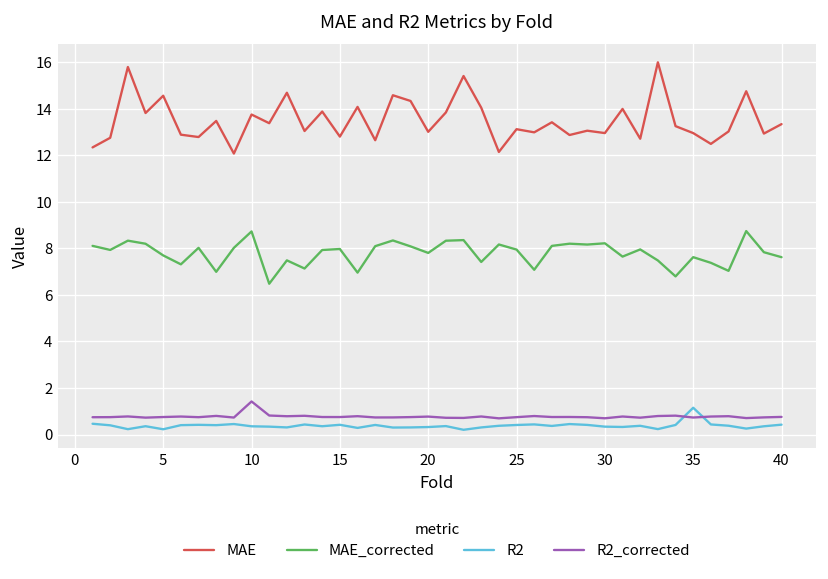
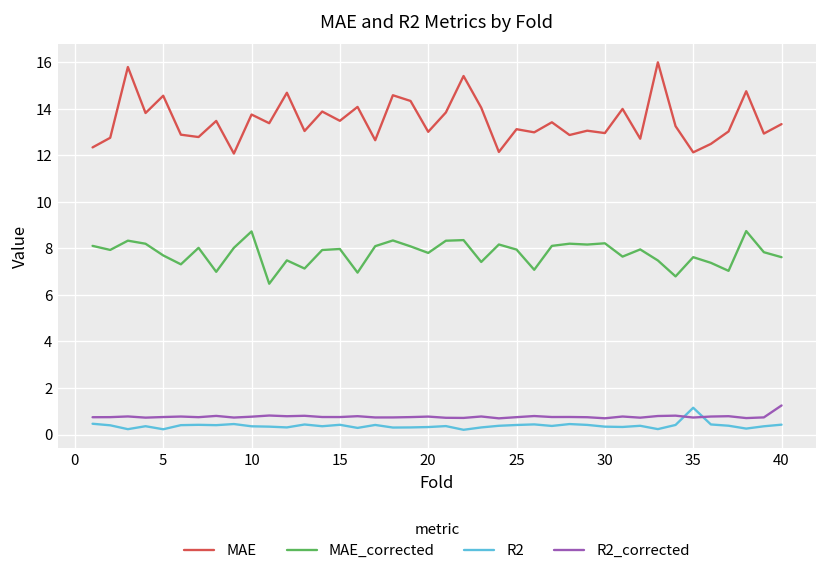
R2_corrected, 10: 1.4 -> 0.8
MAE, 15: 12.8 -> 13.5
MAE, 35: 13.0 -> 12.1
R2_corrected, 40: 0.8 -> 1.2
